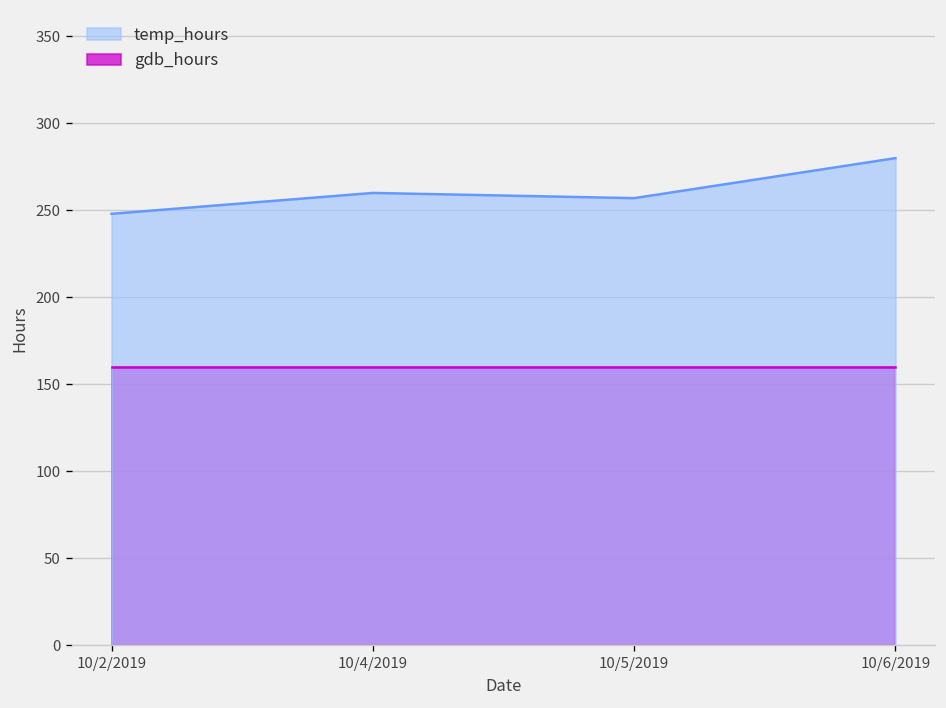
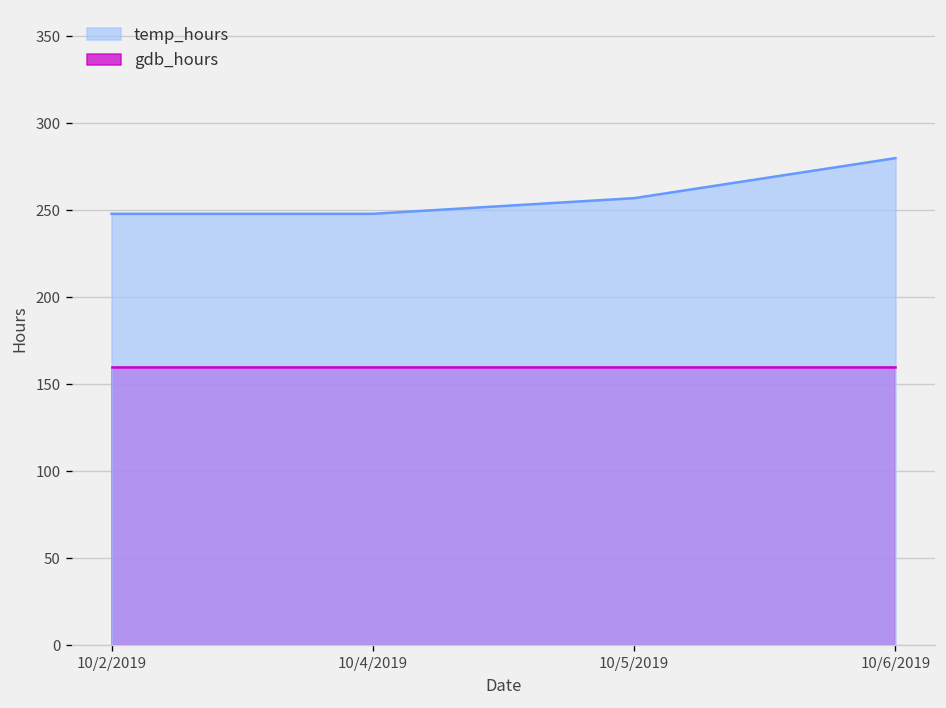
temp_hours, 10/4/2019: 260 -> 248
